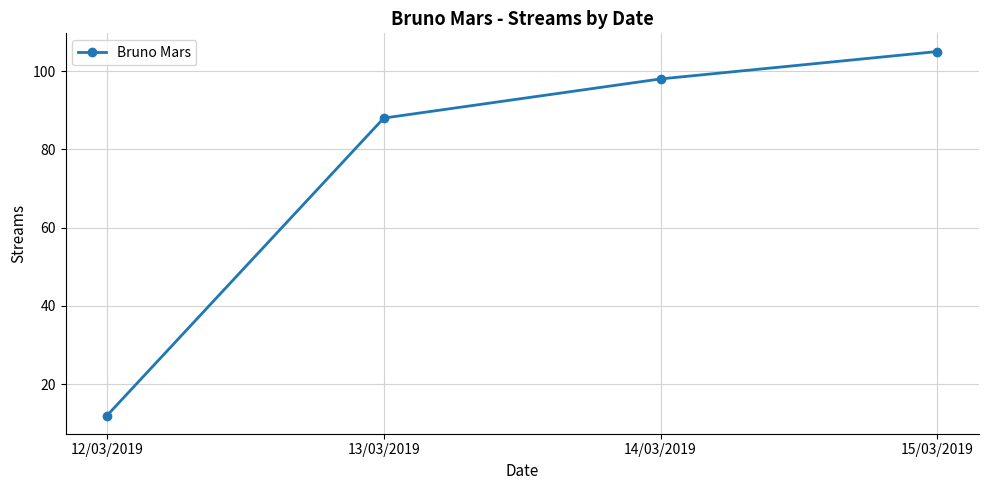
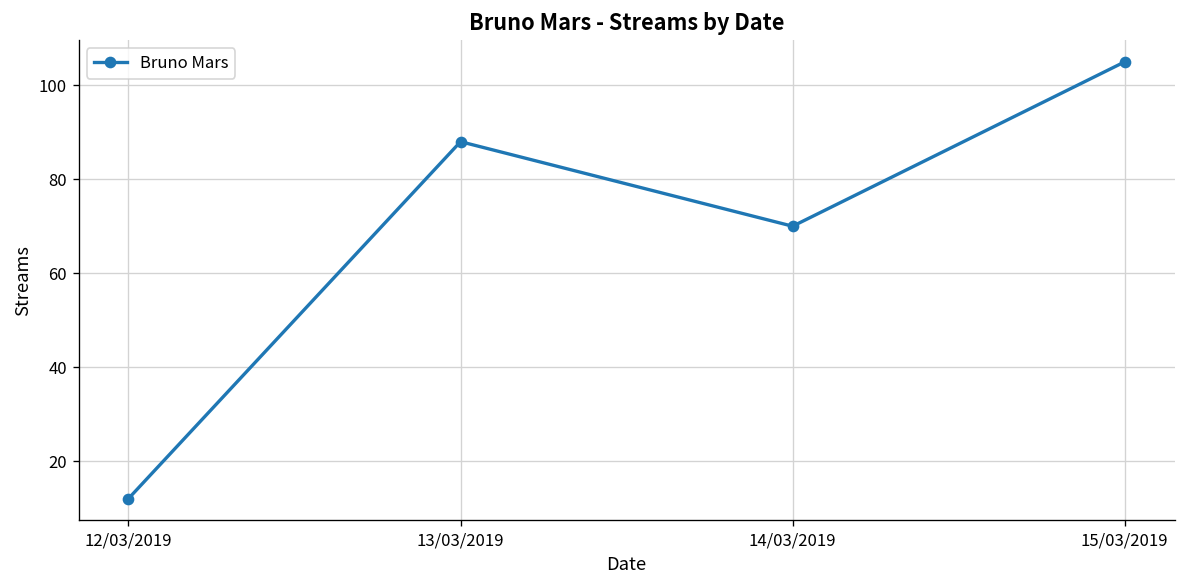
14/03/2019: 98 -> 70
